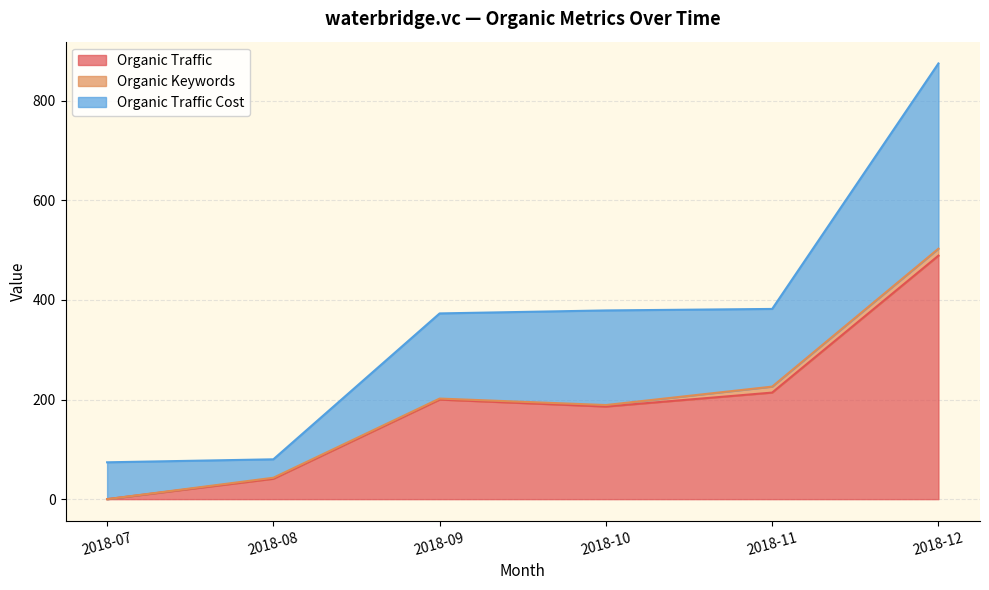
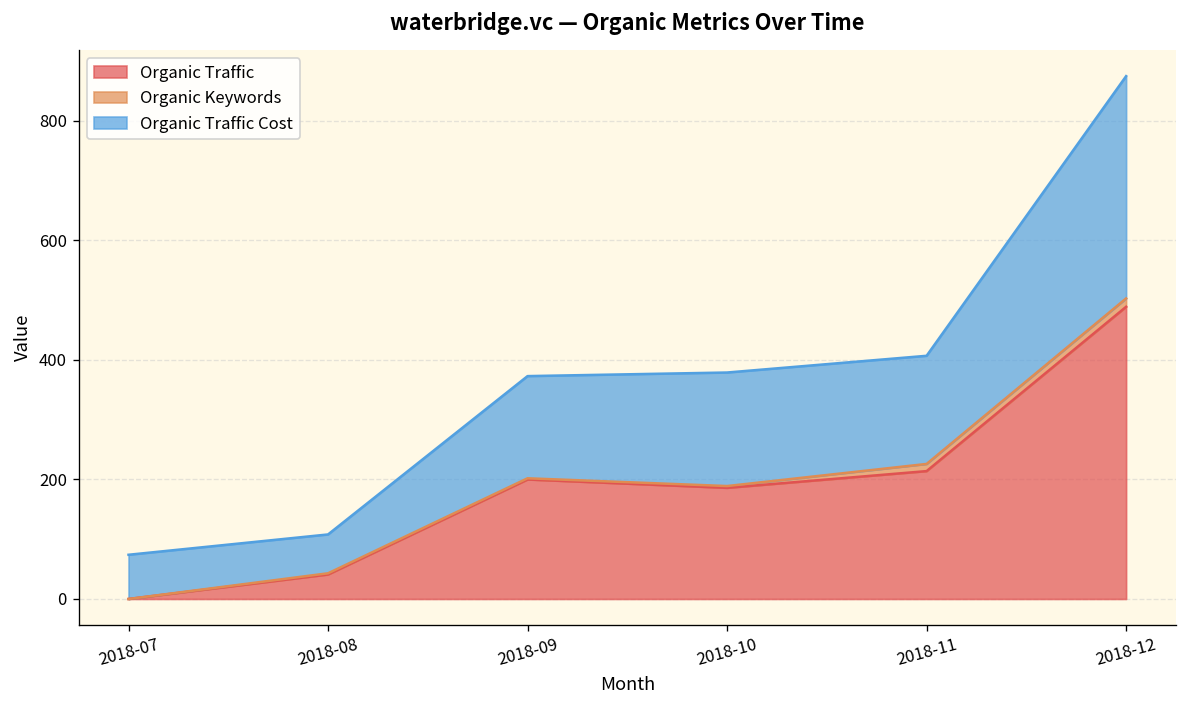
Organic Traffic Cost, 2018-08: 40 -> 70
Organic Traffic Cost, 2018-11: 160 -> 180
